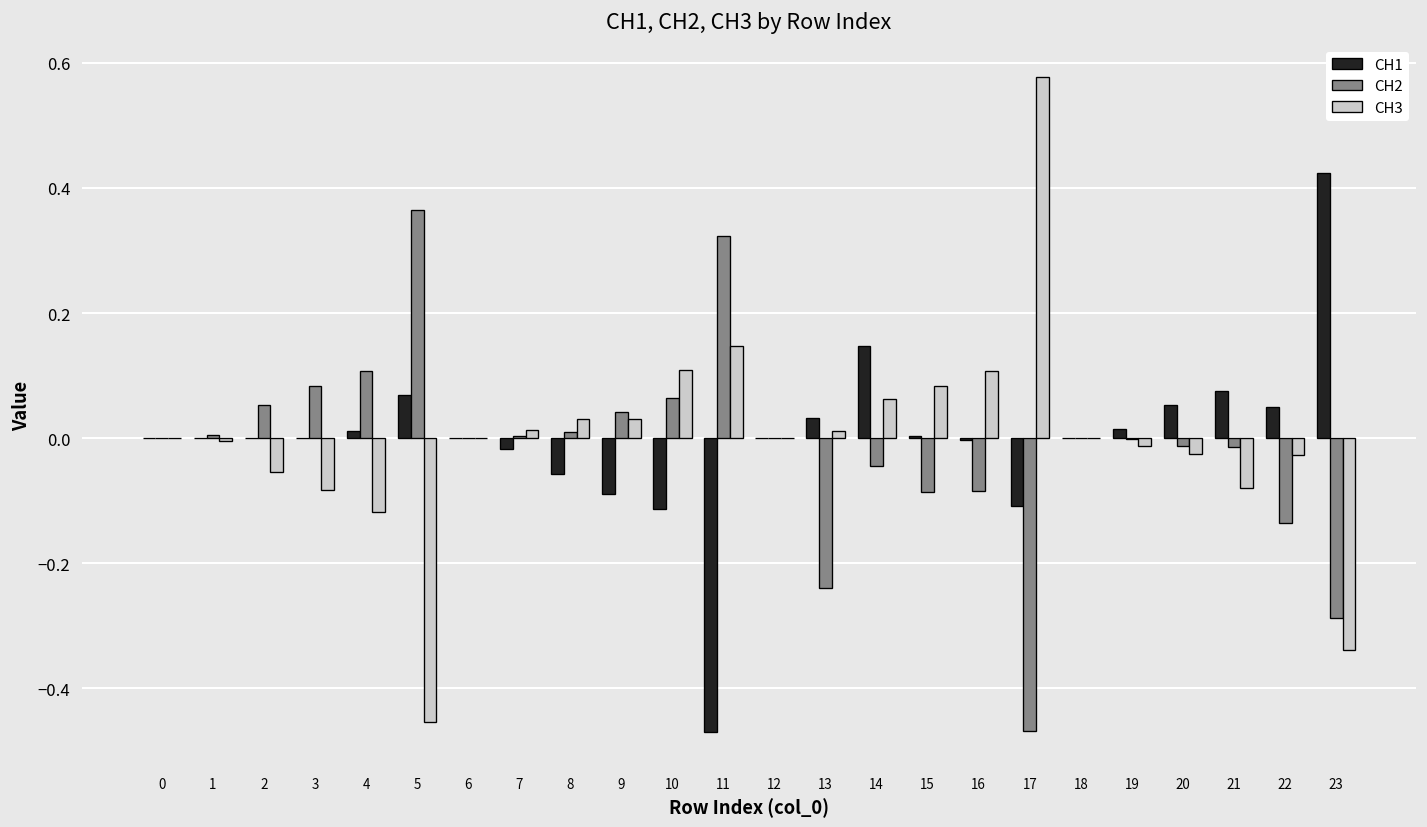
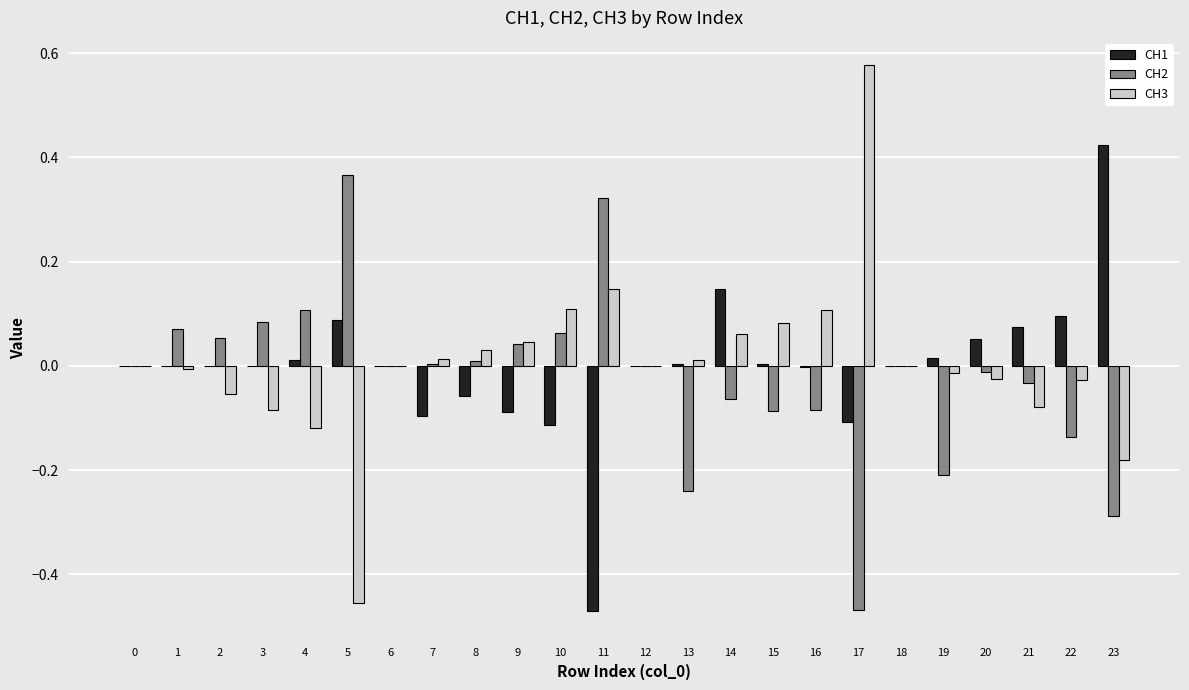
CH2, 1: 0.00 -> 0.07
CH1, 5: 0.07 -> 0.09
CH1, 7: -0.02 -> -0.10
CH3, 9: 0.03 -> 0.05
CH1, 13: 0.03 -> 0.00
CH2, 14: -0.04 -> -0.06
CH2, 19: 0.00 -> -0.21
CH2, 21: -0.01 -> -0.03
CH1, 22: 0.05 -> 0.10
CH3, 23: -0.34 -> -0.18
